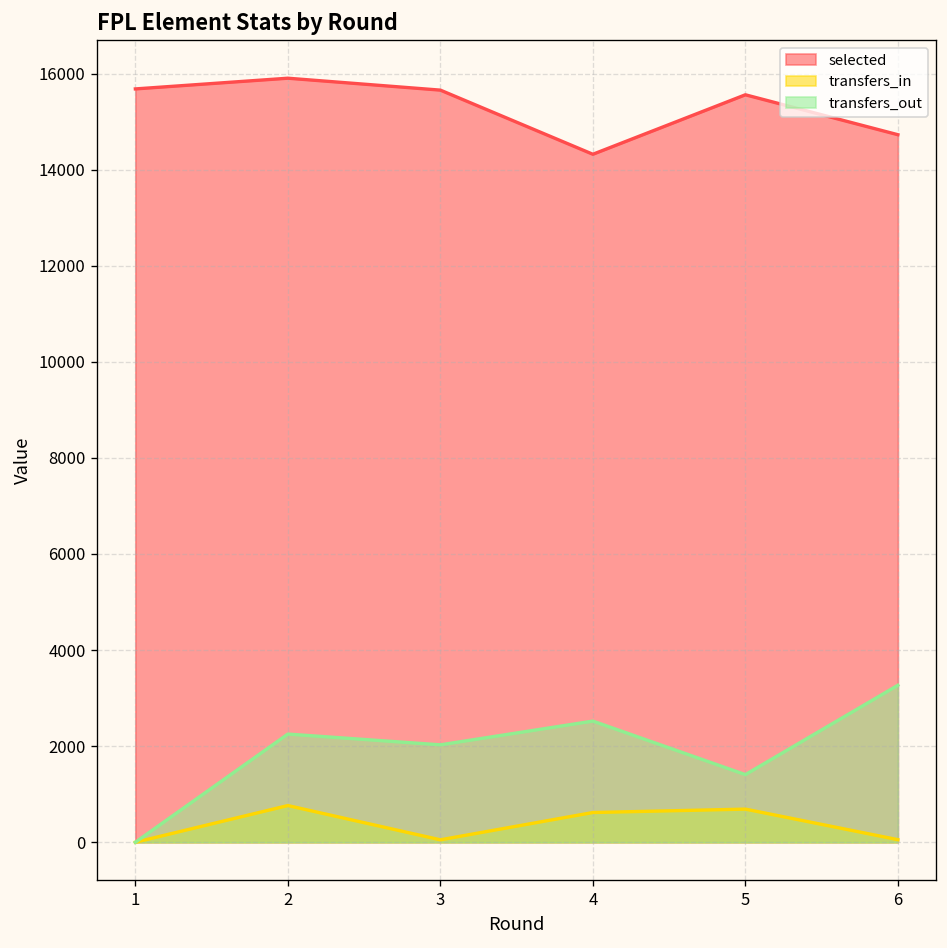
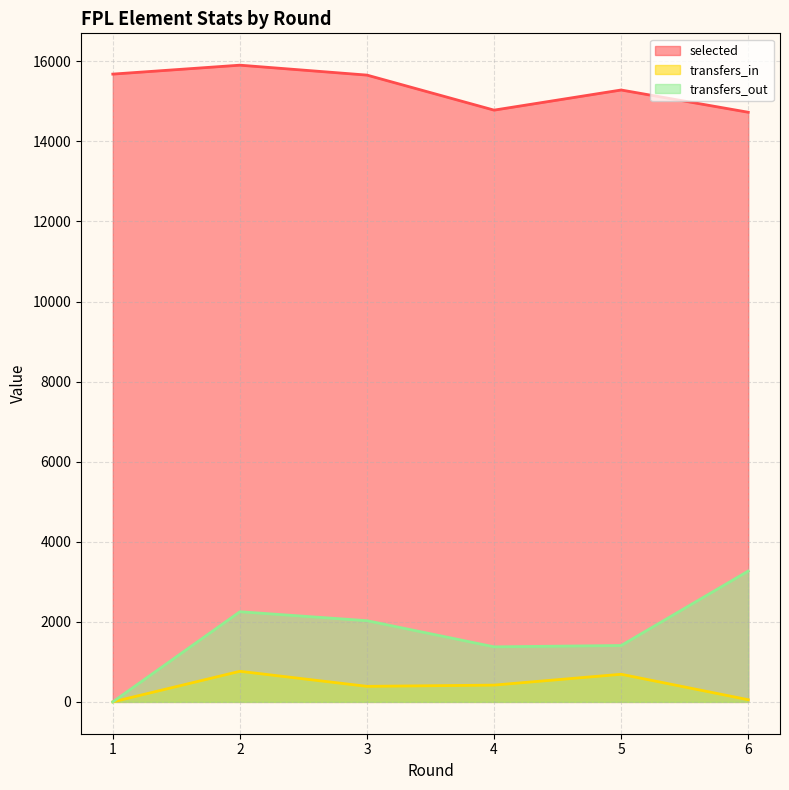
transfers_in, 3: 100 -> 400
selected, 4: 14300 -> 14800
transfers_in, 4: 600 -> 400
transfers_out, 4: 2500 -> 1400
selected, 5: 15600 -> 15300
